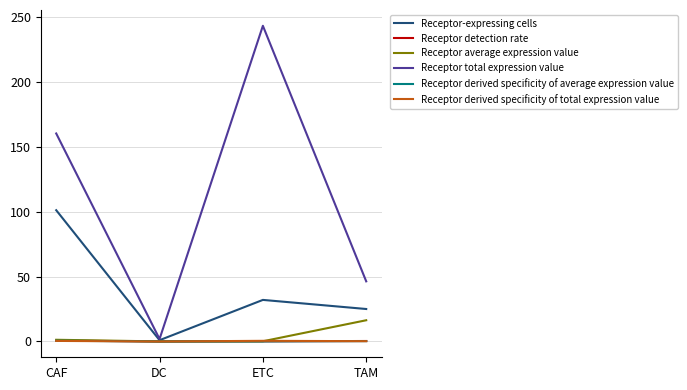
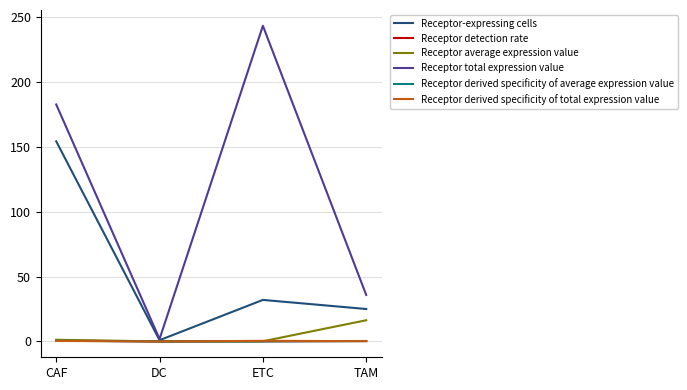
Receptor-expressing cells, CAF: 101 -> 154
Receptor total expression value, CAF: 160 -> 182
Receptor total expression value, TAM: 46 -> 36
